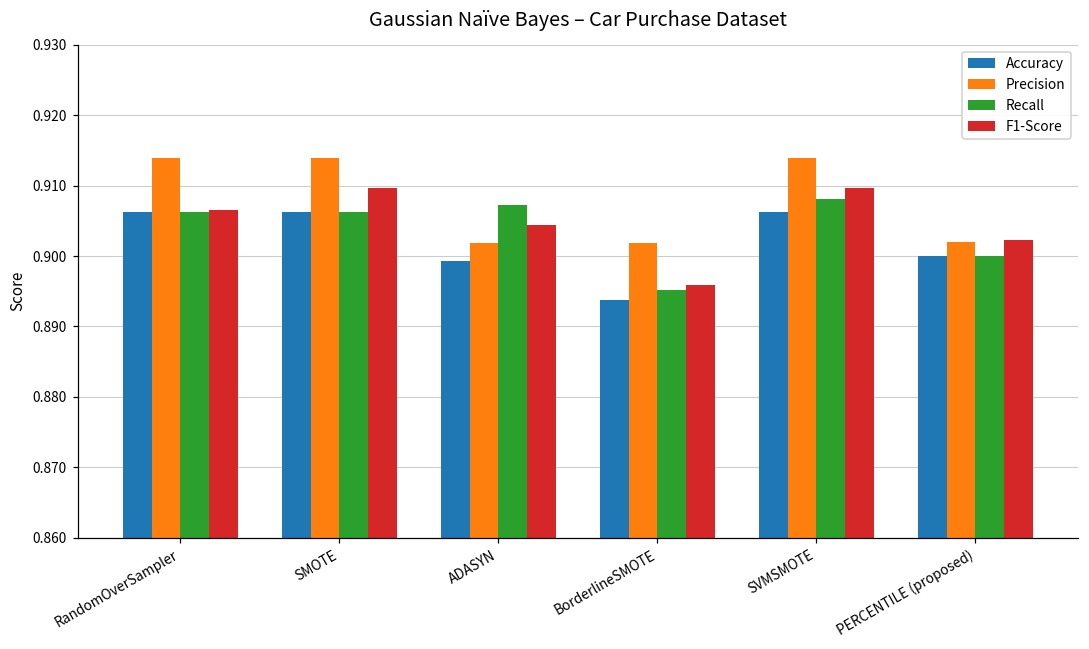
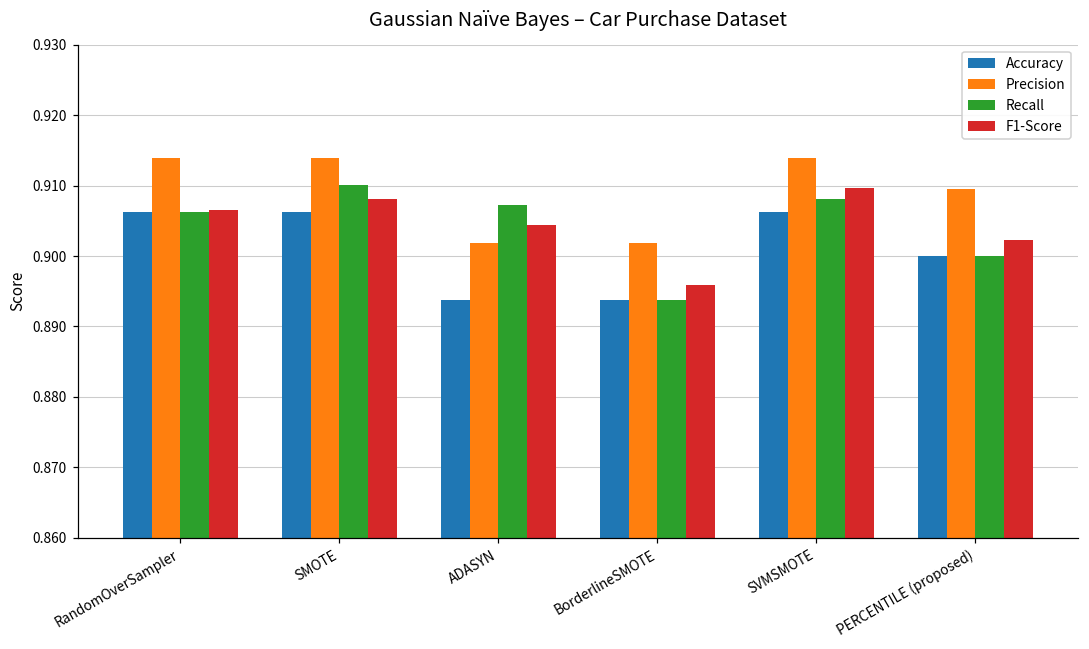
Recall, SMOTE: 0.906 -> 0.910
F1-Score, SMOTE: 0.910 -> 0.908
Accuracy, ADASYN: 0.899 -> 0.894
Recall, BorderlineSMOTE: 0.895 -> 0.894
Precision, PERCENTILE (proposed): 0.902 -> 0.909
